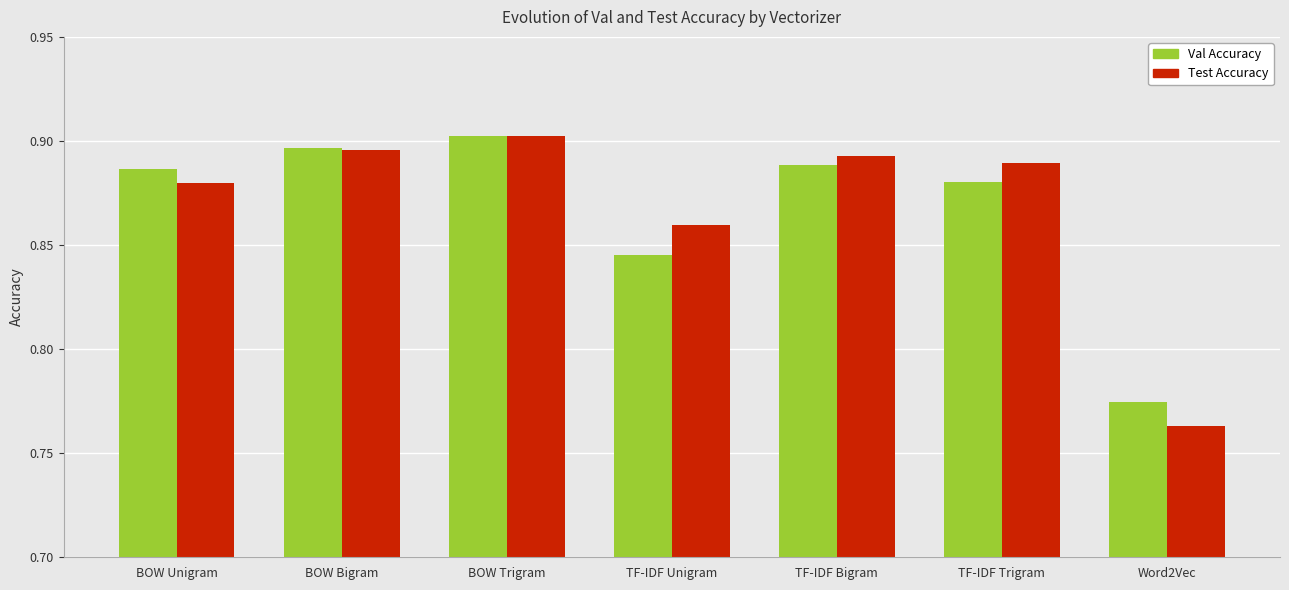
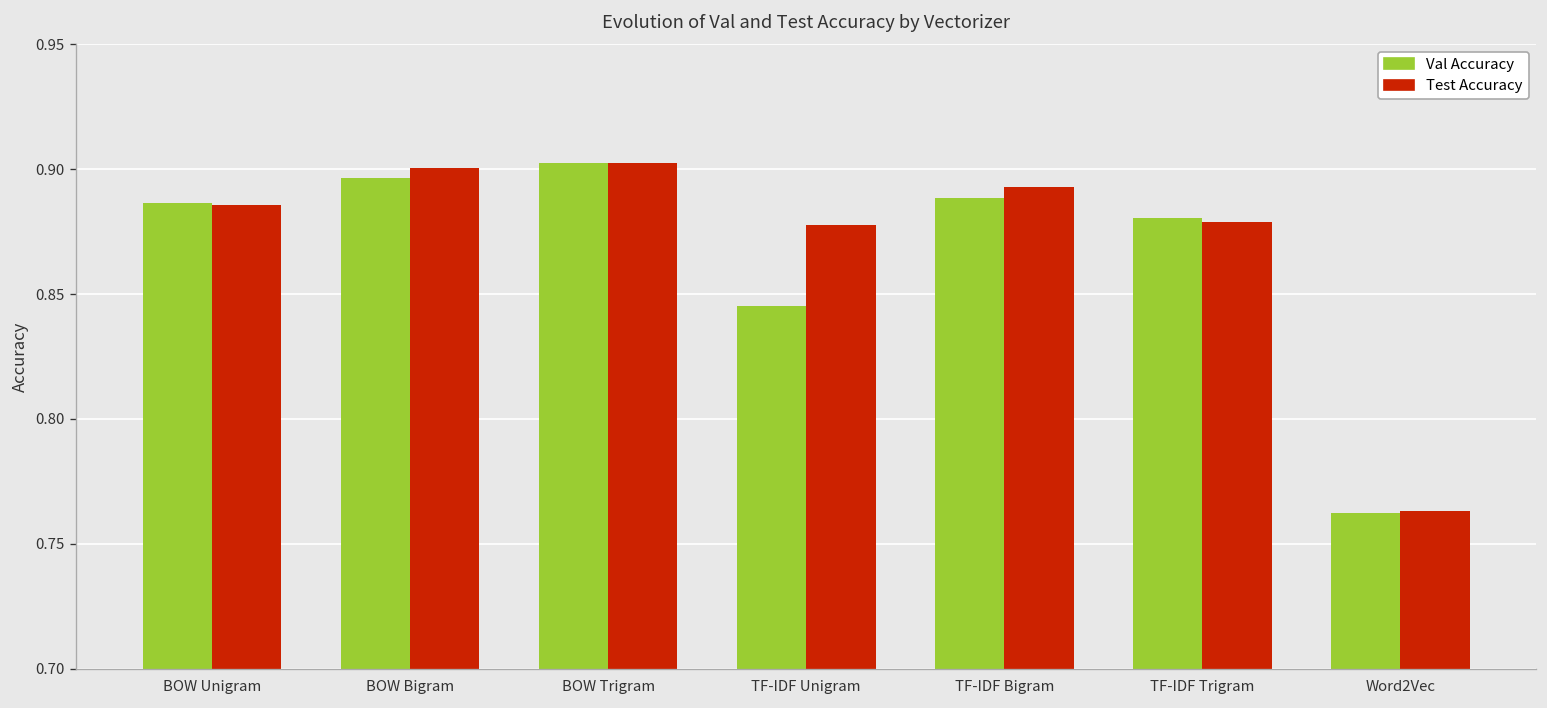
Test Accuracy, BOW Unigram: 0.880 -> 0.886
Test Accuracy, BOW Bigram: 0.895 -> 0.900
Test Accuracy, TF-IDF Unigram: 0.859 -> 0.877
Test Accuracy, TF-IDF Trigram: 0.889 -> 0.879
Val Accuracy, Word2Vec: 0.775 -> 0.763
